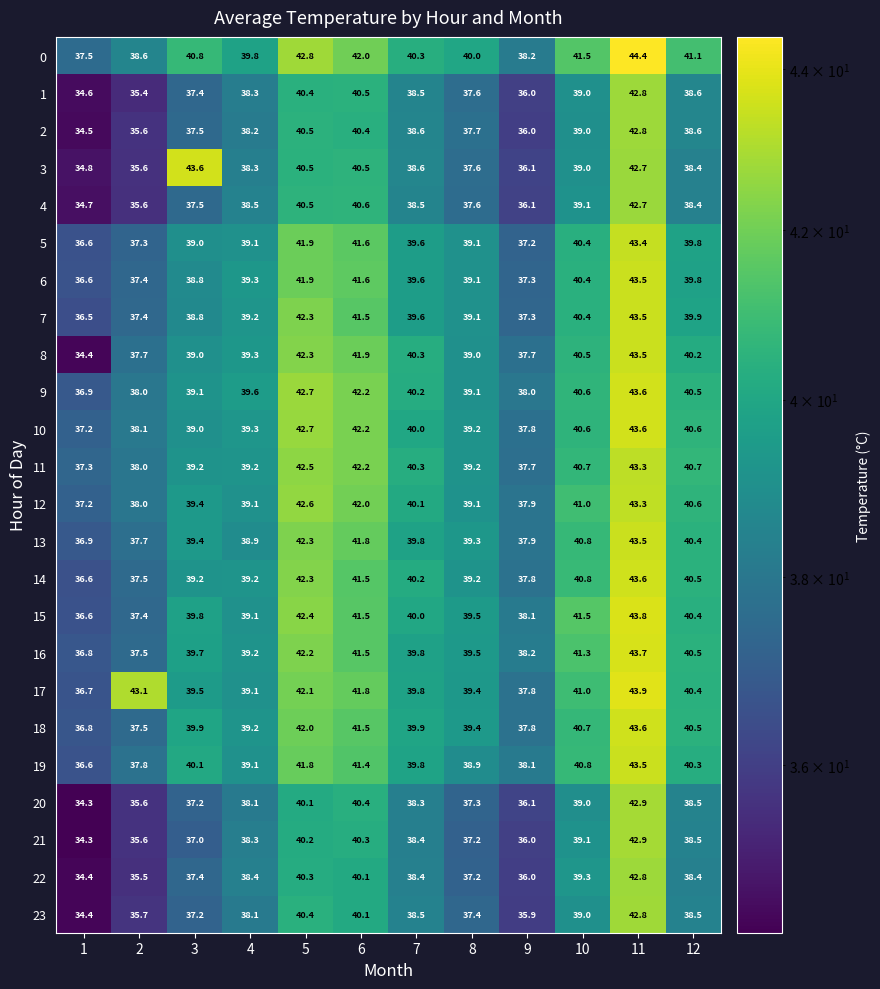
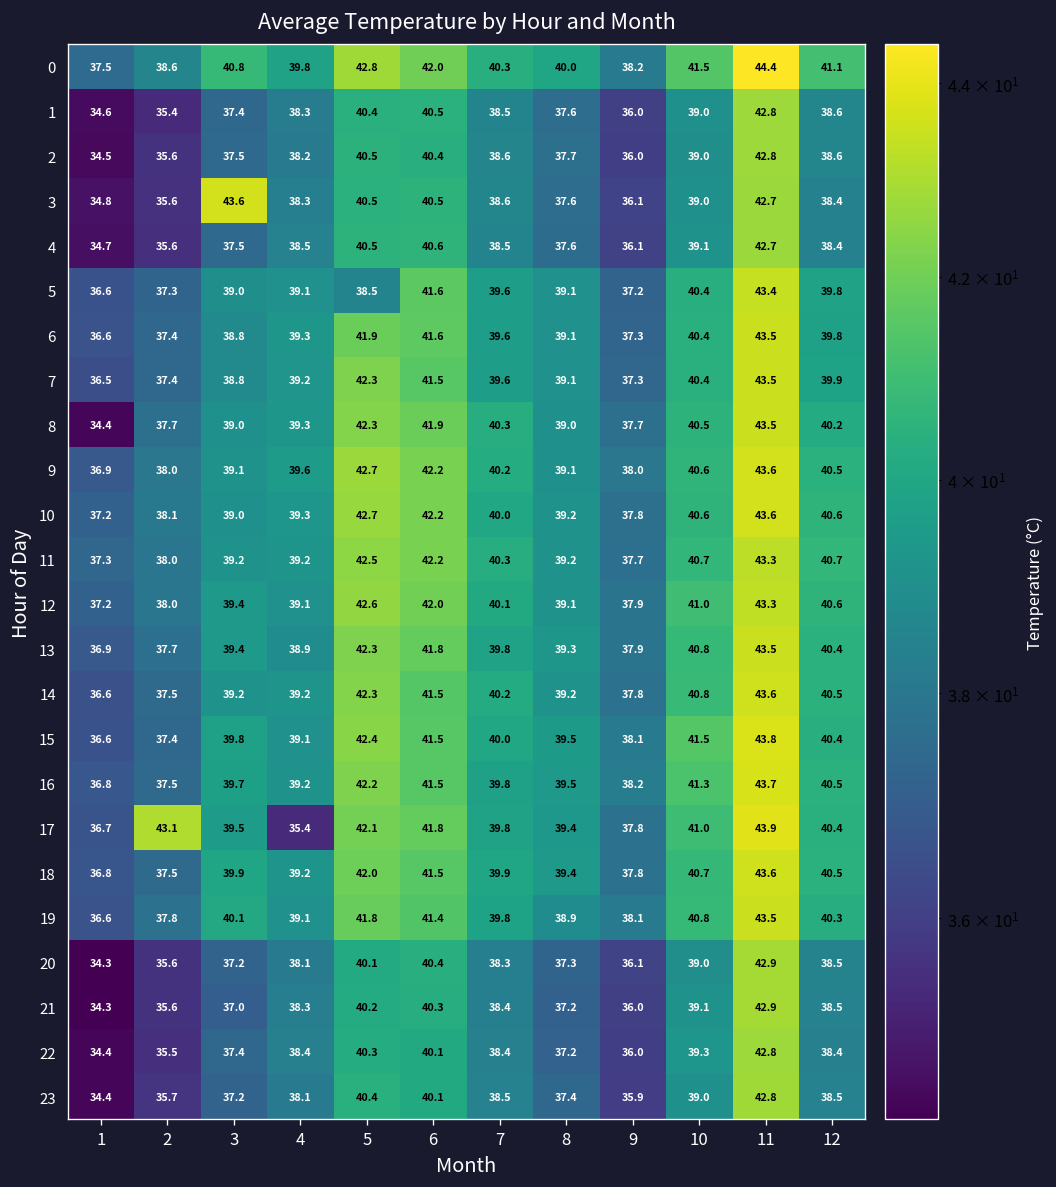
5, 5: 41.9 -> 38.5
17, 4: 39.1 -> 35.4
